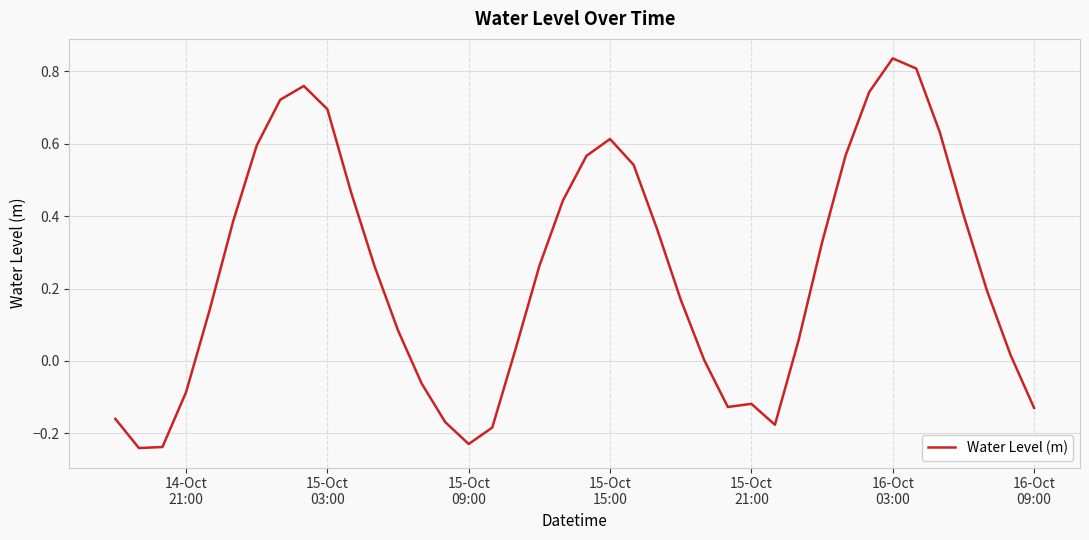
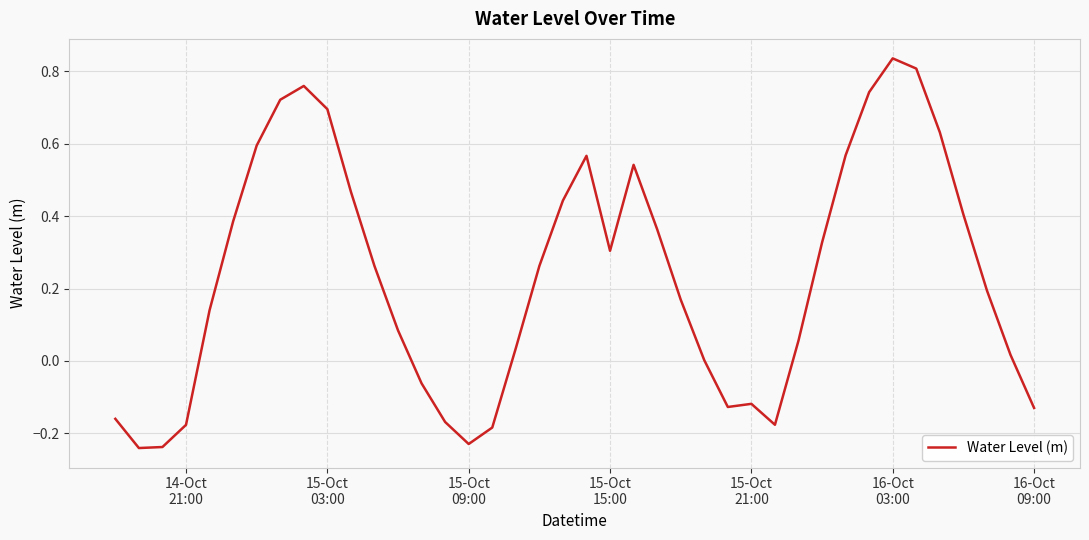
14-Oct 21:00: -0.09 -> -0.18
15-Oct 15:00: 0.61 -> 0.30
